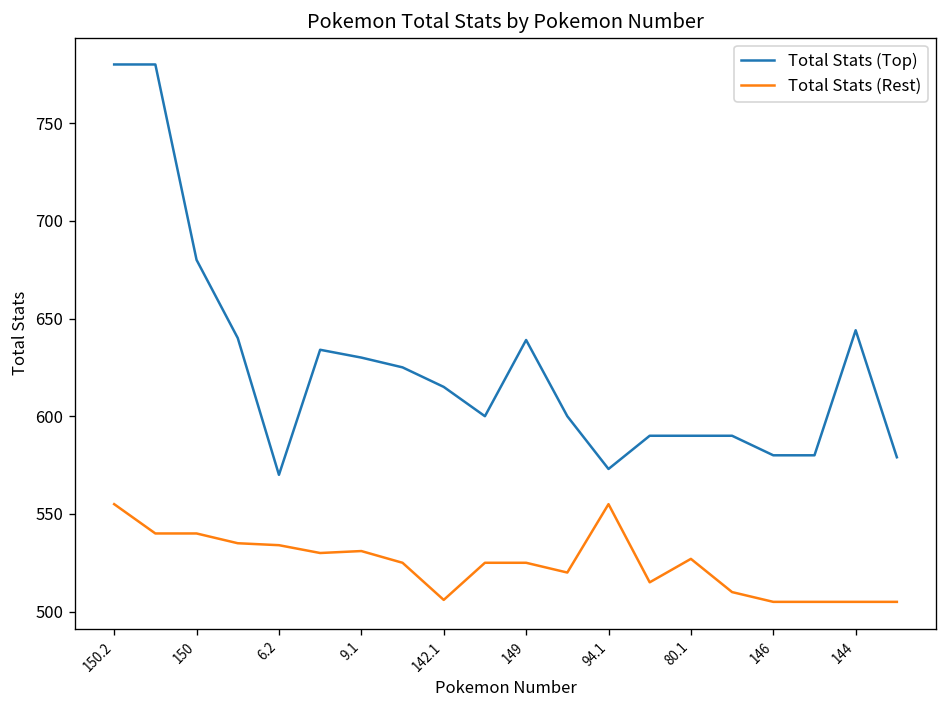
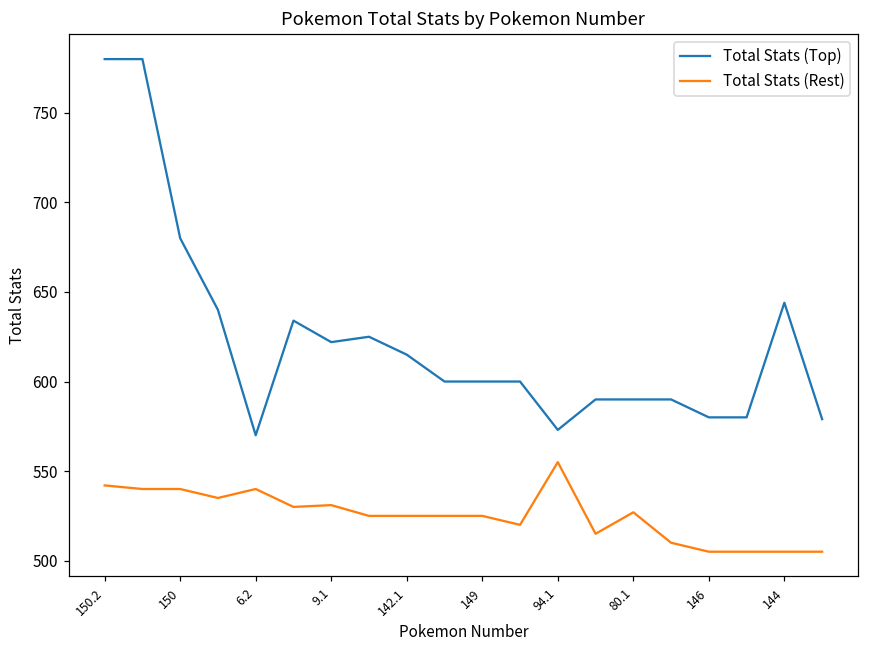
Total Stats (Rest), 150.2: 555 -> 542
Total Stats (Rest), 6.2: 534 -> 540
Total Stats (Top), 9.1: 630 -> 622
Total Stats (Rest), 142.1: 506 -> 525
Total Stats (Top), 149: 639 -> 600
